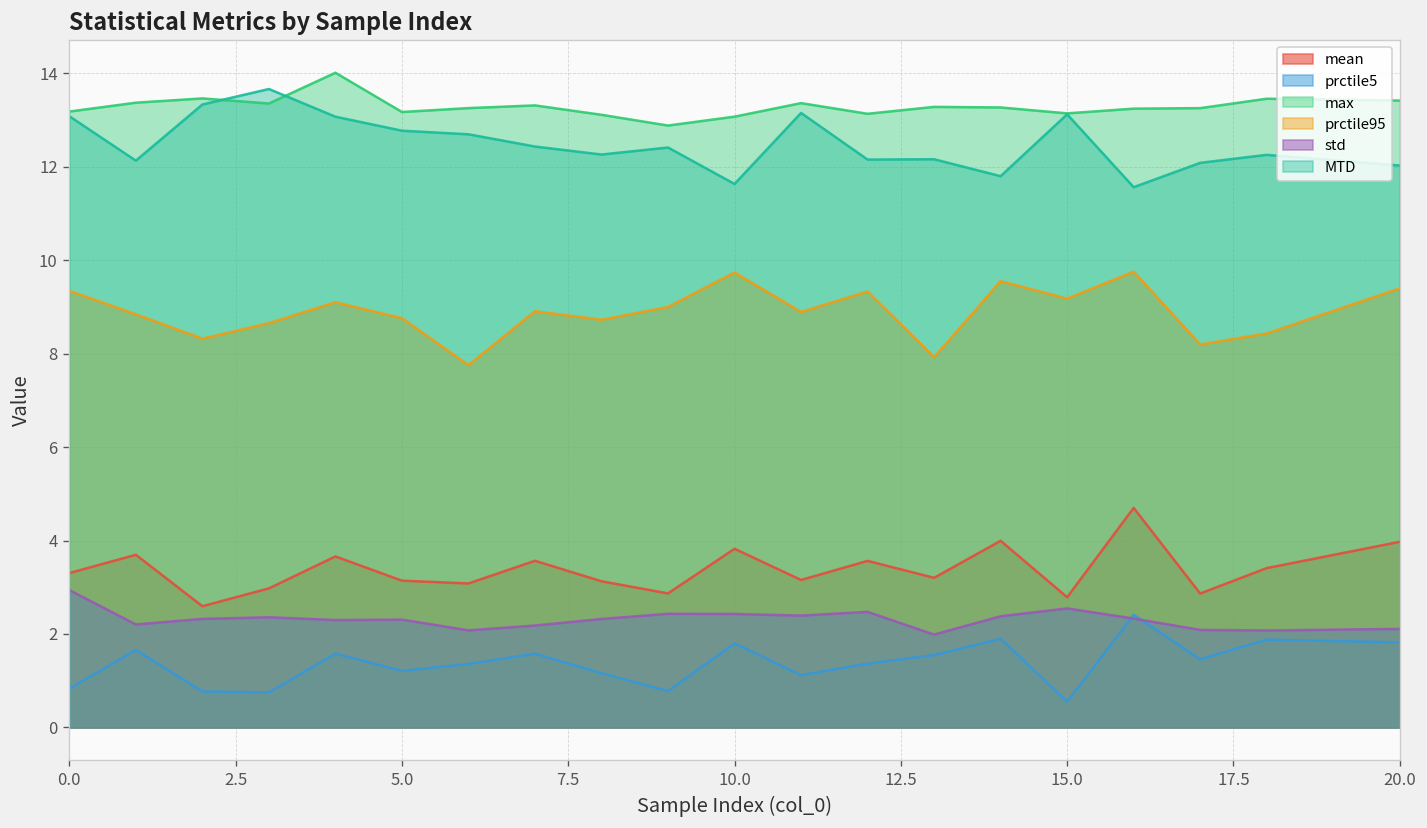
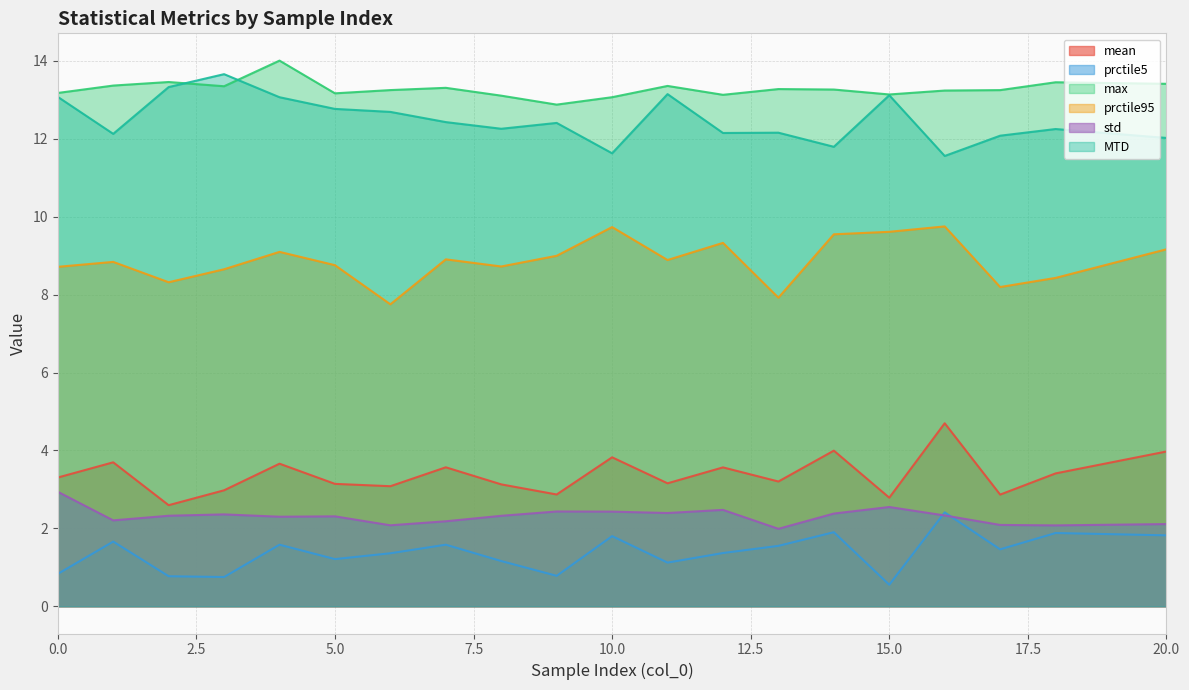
prctile95, 0.0: 9.3 -> 8.7
prctile95, 15.0: 9.2 -> 9.6
prctile95, 20.0: 9.4 -> 9.2
